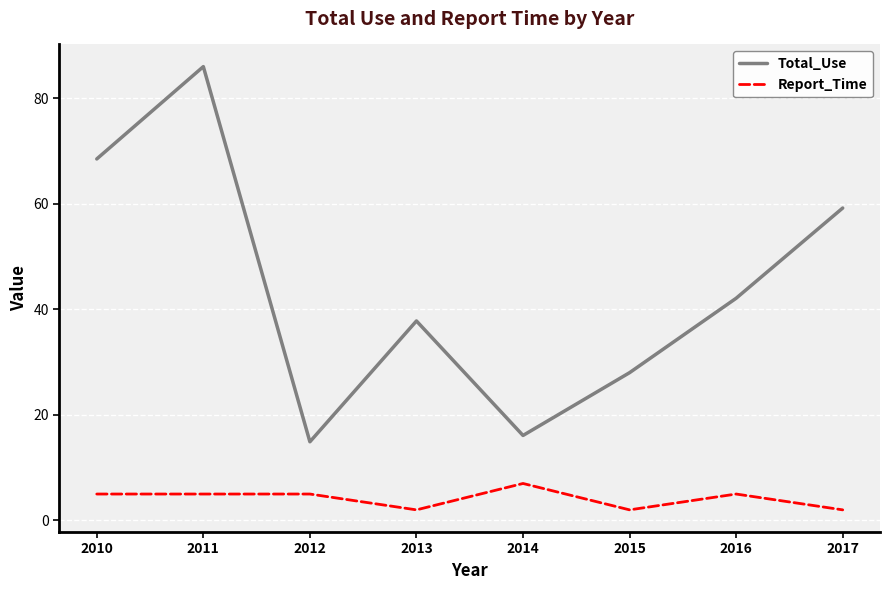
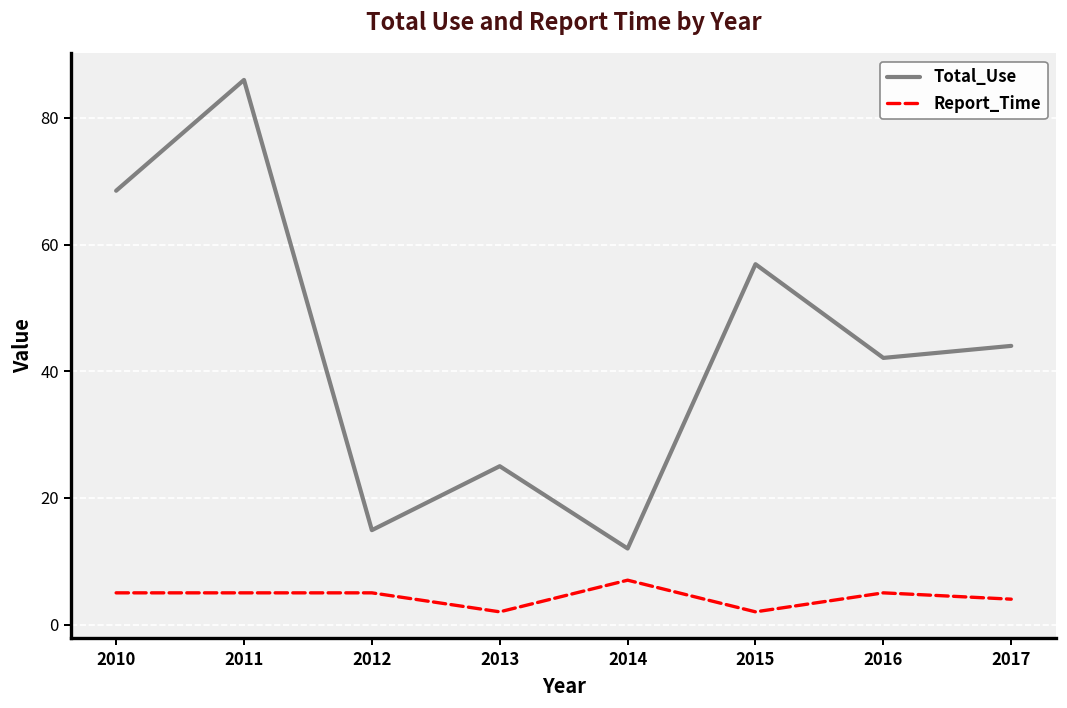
Total_Use, 2013: 38 -> 25
Total_Use, 2014: 16 -> 12
Total_Use, 2015: 28 -> 57
Total_Use, 2017: 59 -> 44
Report_Time, 2017: 2 -> 4
